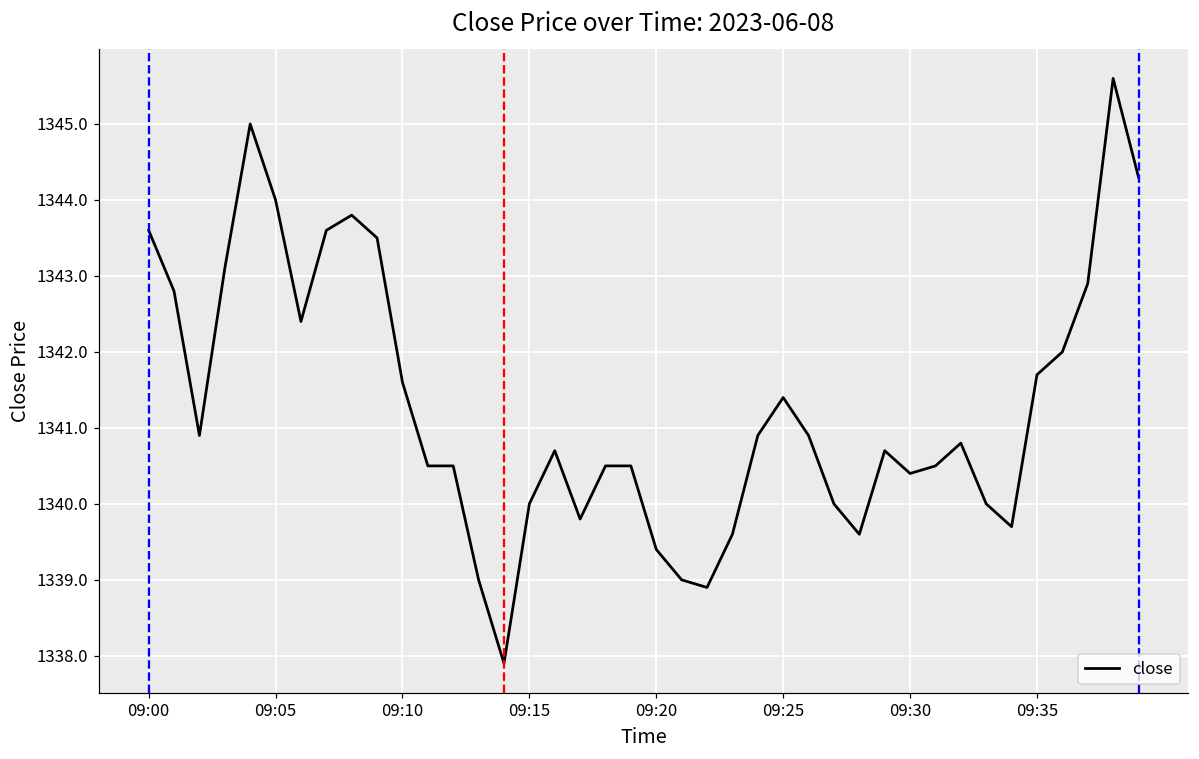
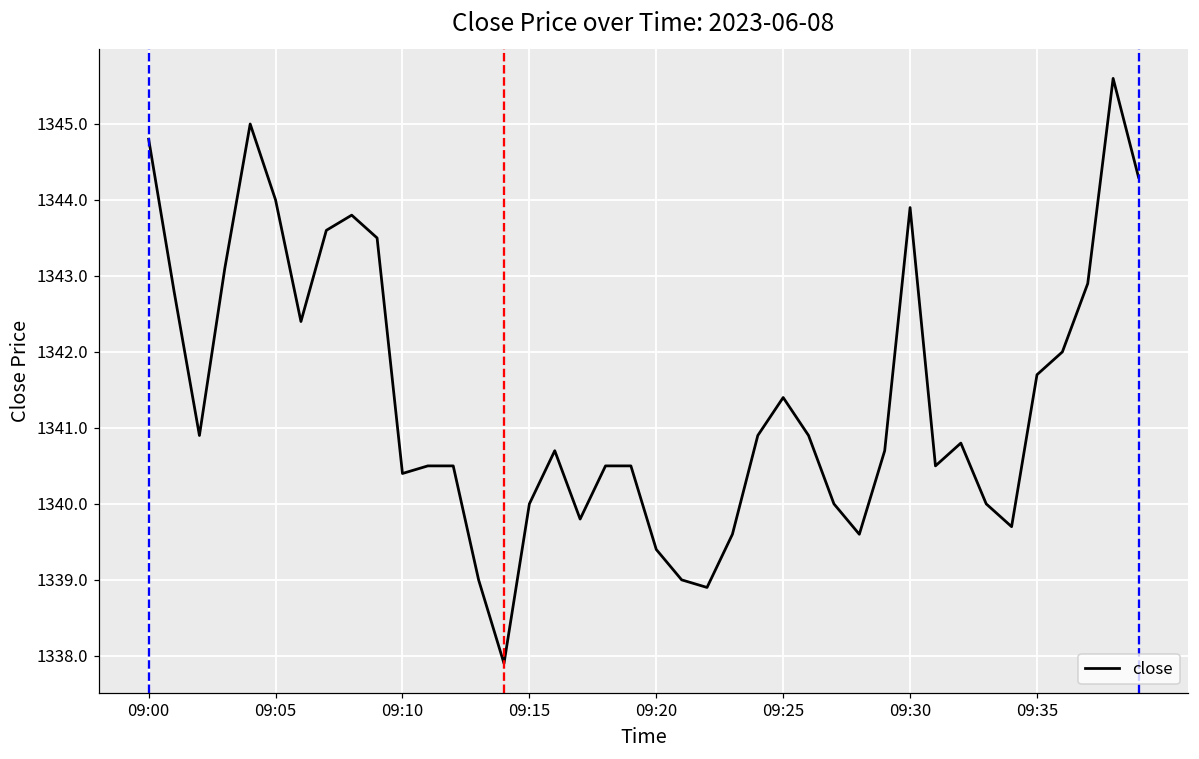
09:00: 1343.6 -> 1344.8
09:10: 1341.6 -> 1340.4
09:30: 1340.4 -> 1343.9
